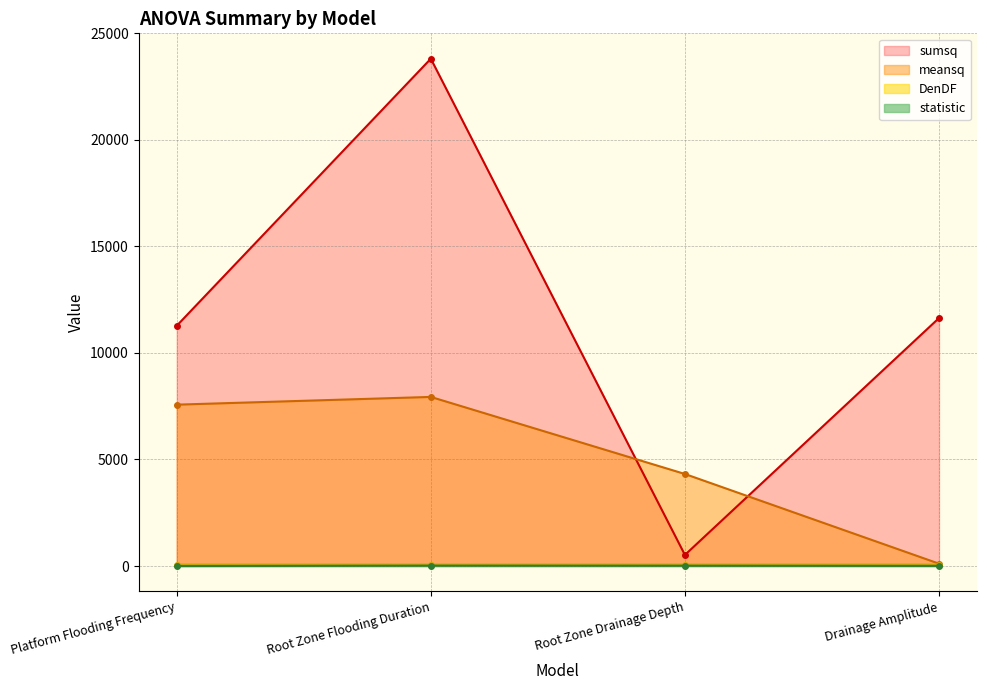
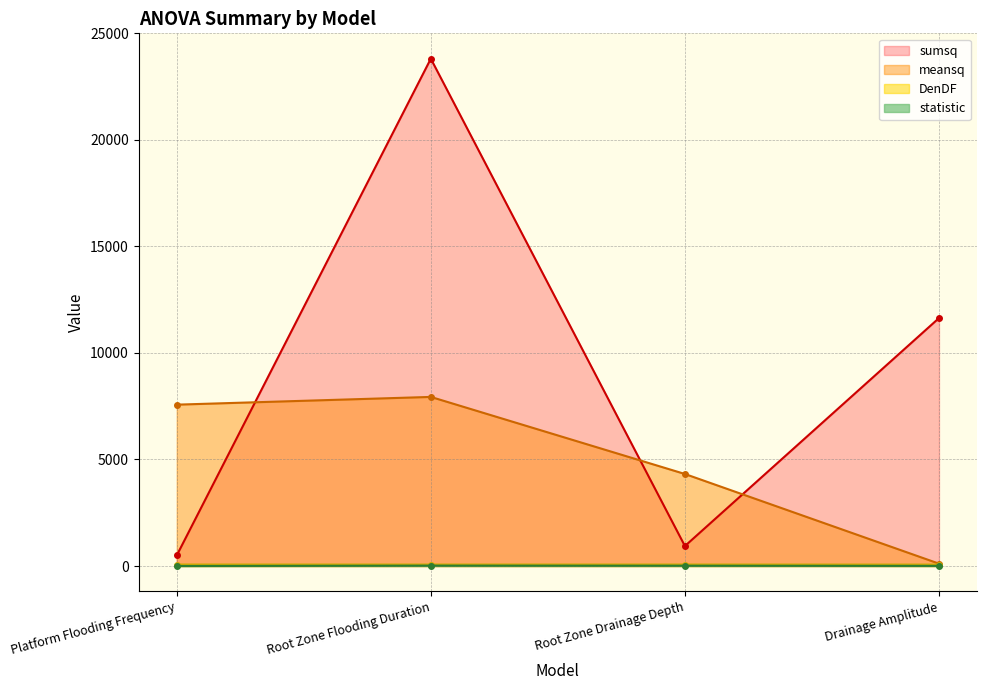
sumsq, Platform Flooding Frequency: 11300 -> 500
sumsq, Root Zone Drainage Depth: 500 -> 900
